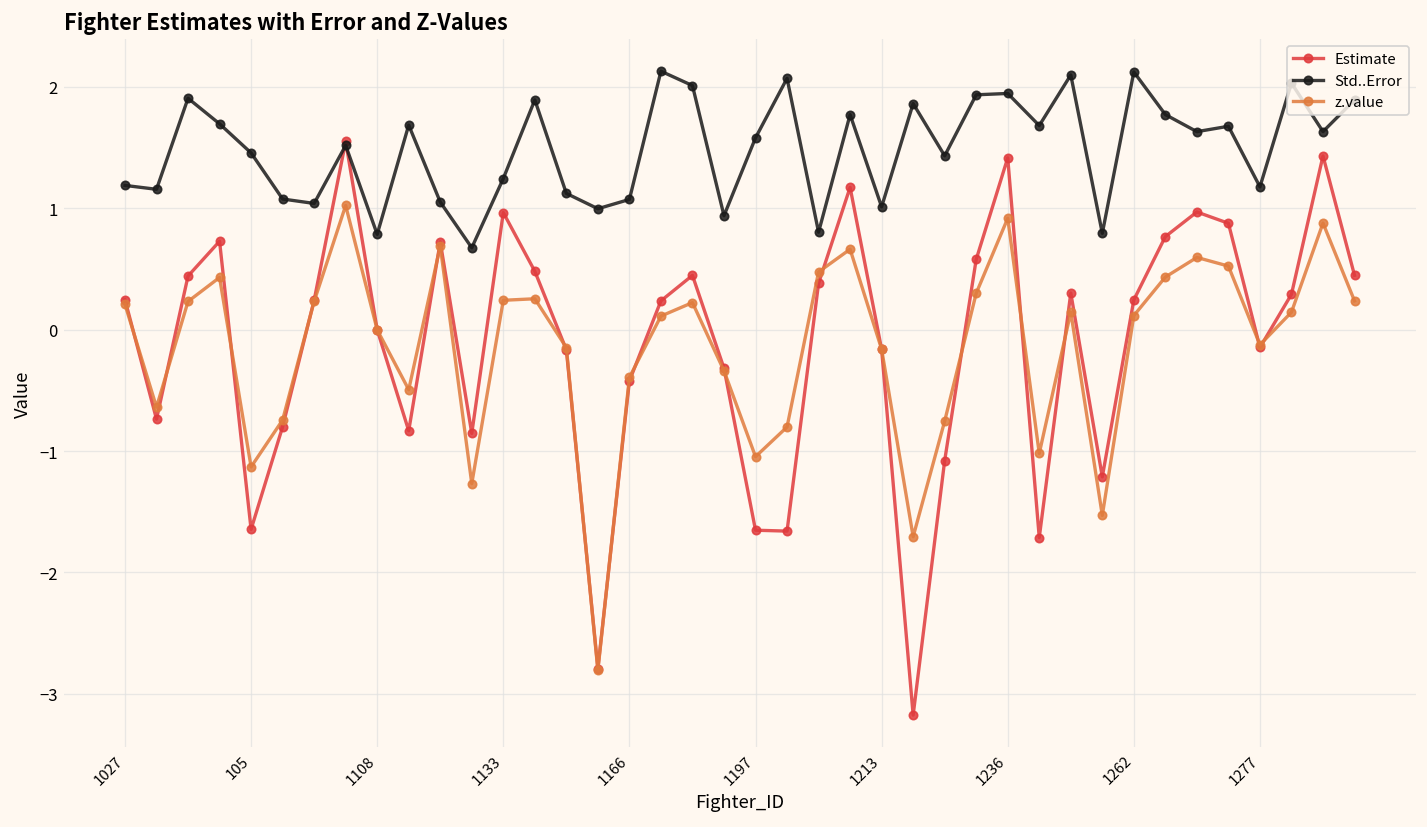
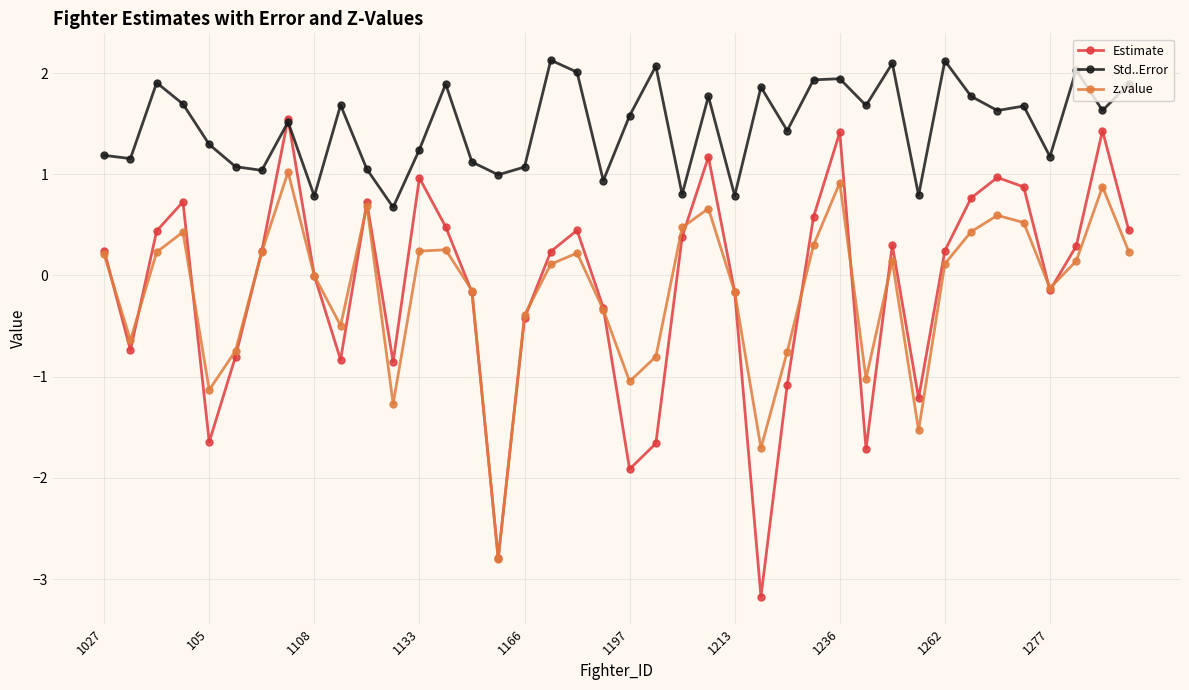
Std..Error, 105: 1.45 -> 1.29
Estimate, 1197: -1.65 -> -1.91
Std..Error, 1213: 1.01 -> 0.79
